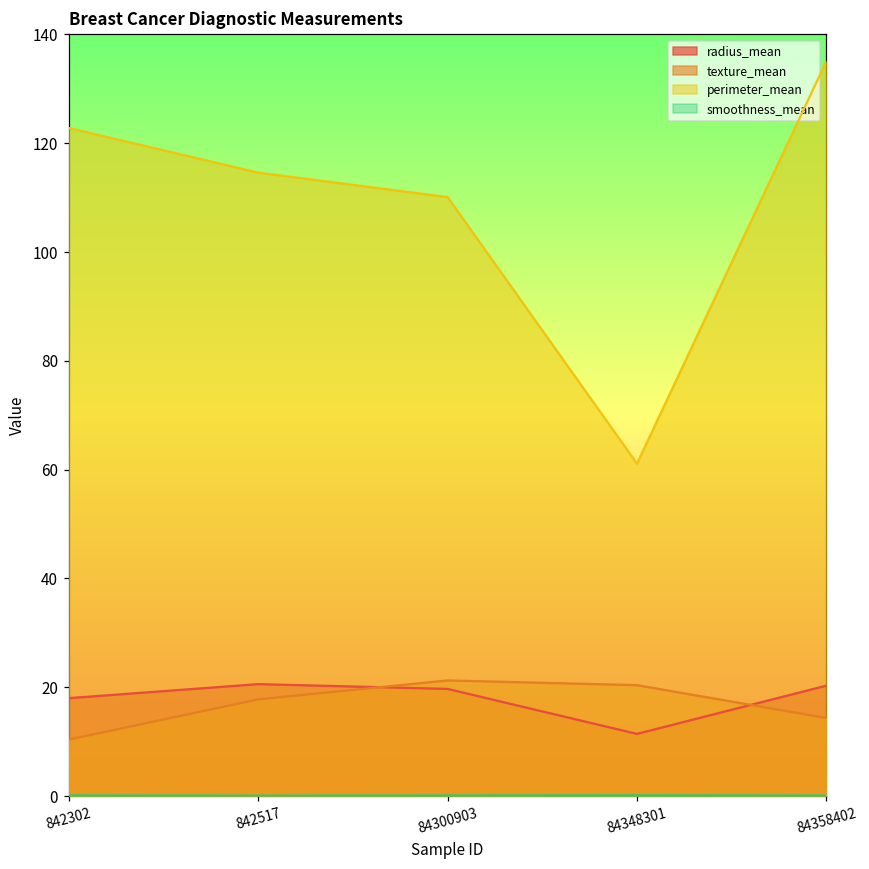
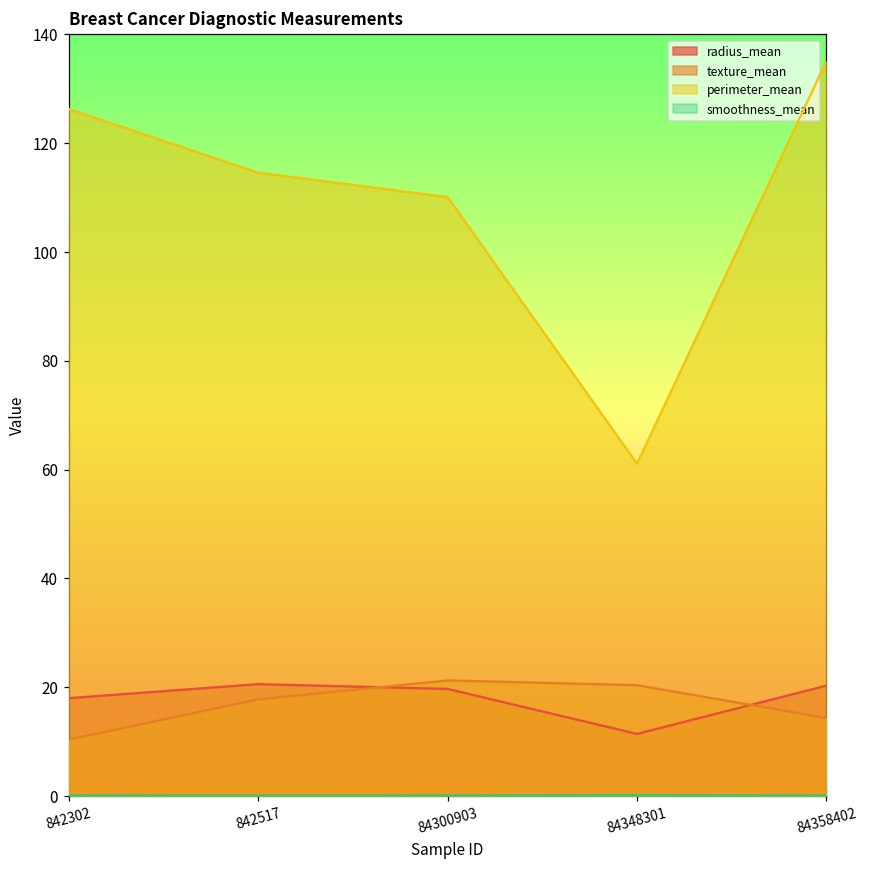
perimeter_mean, 842302: 123 -> 126
